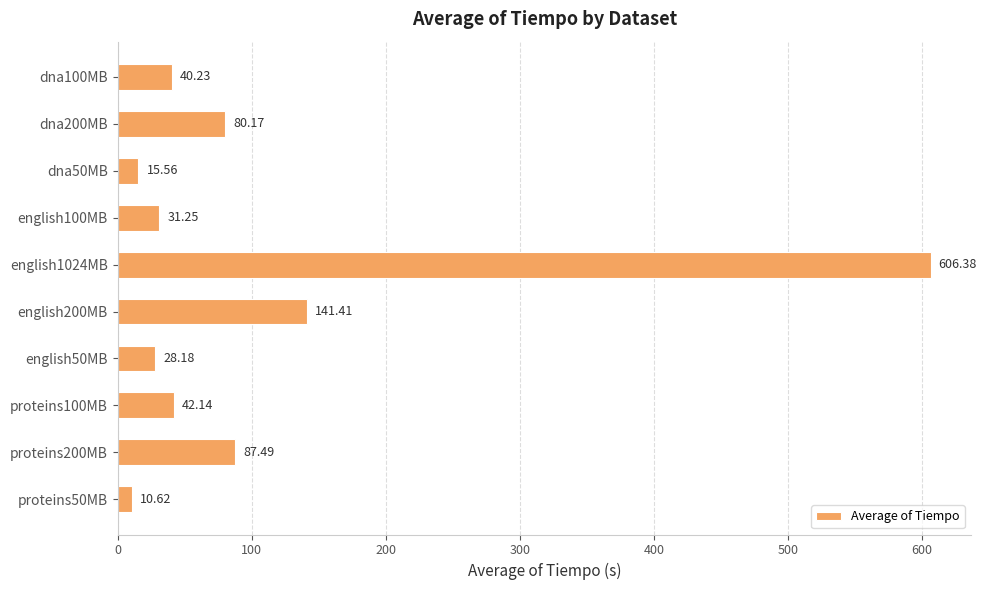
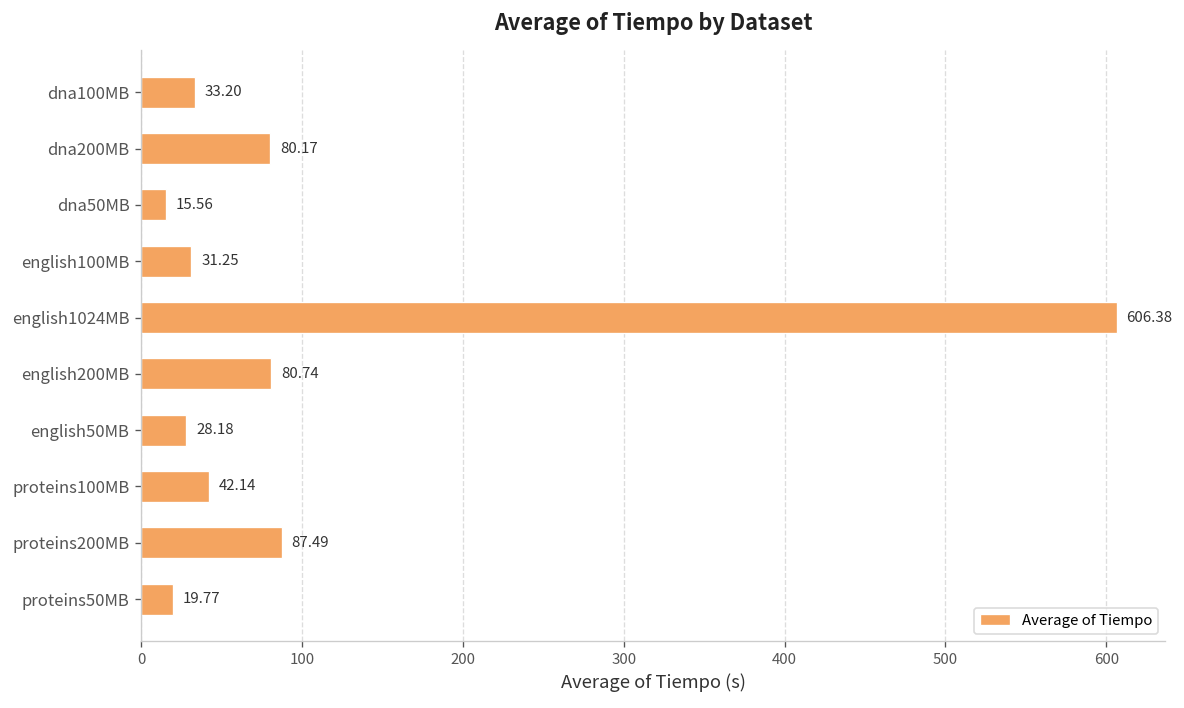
dna100MB: 40.23 -> 33.20
english200MB: 141.41 -> 80.74
proteins50MB: 10.62 -> 19.77
